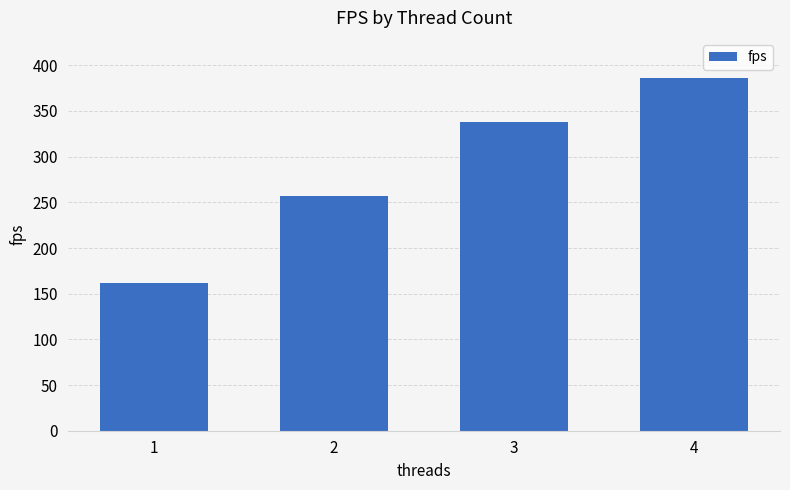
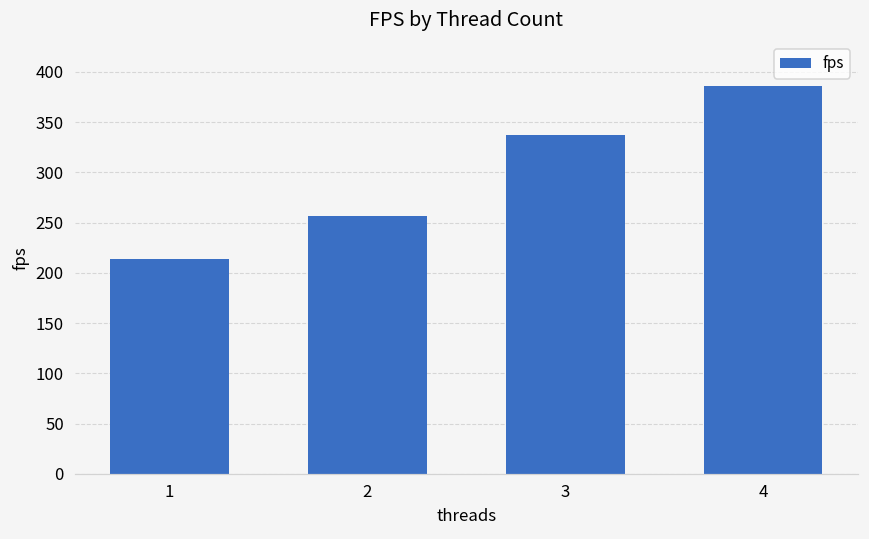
1: 160 -> 210
